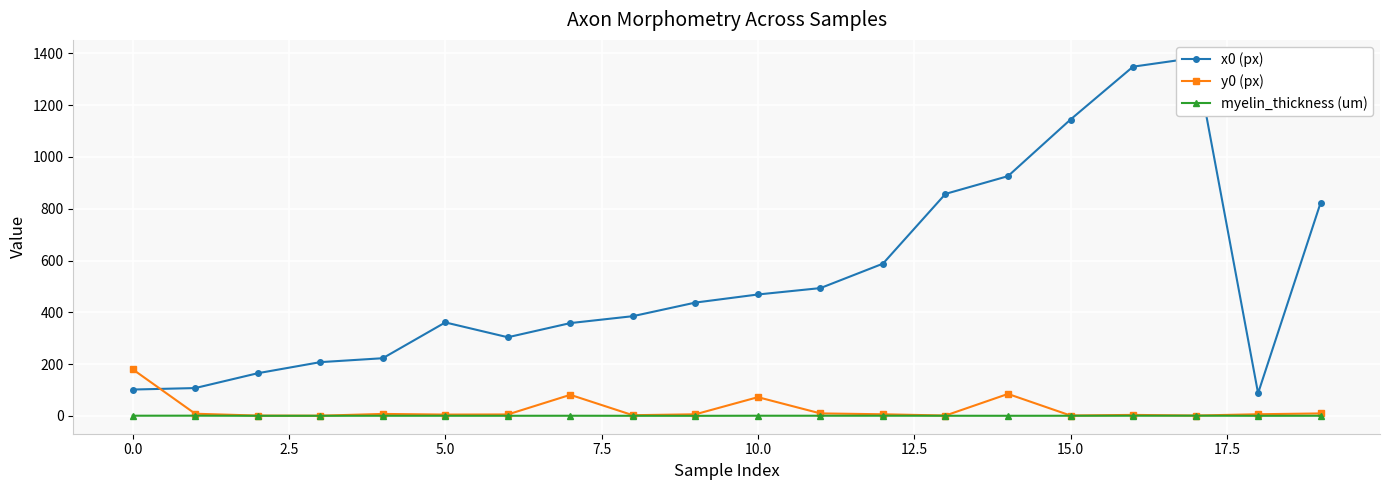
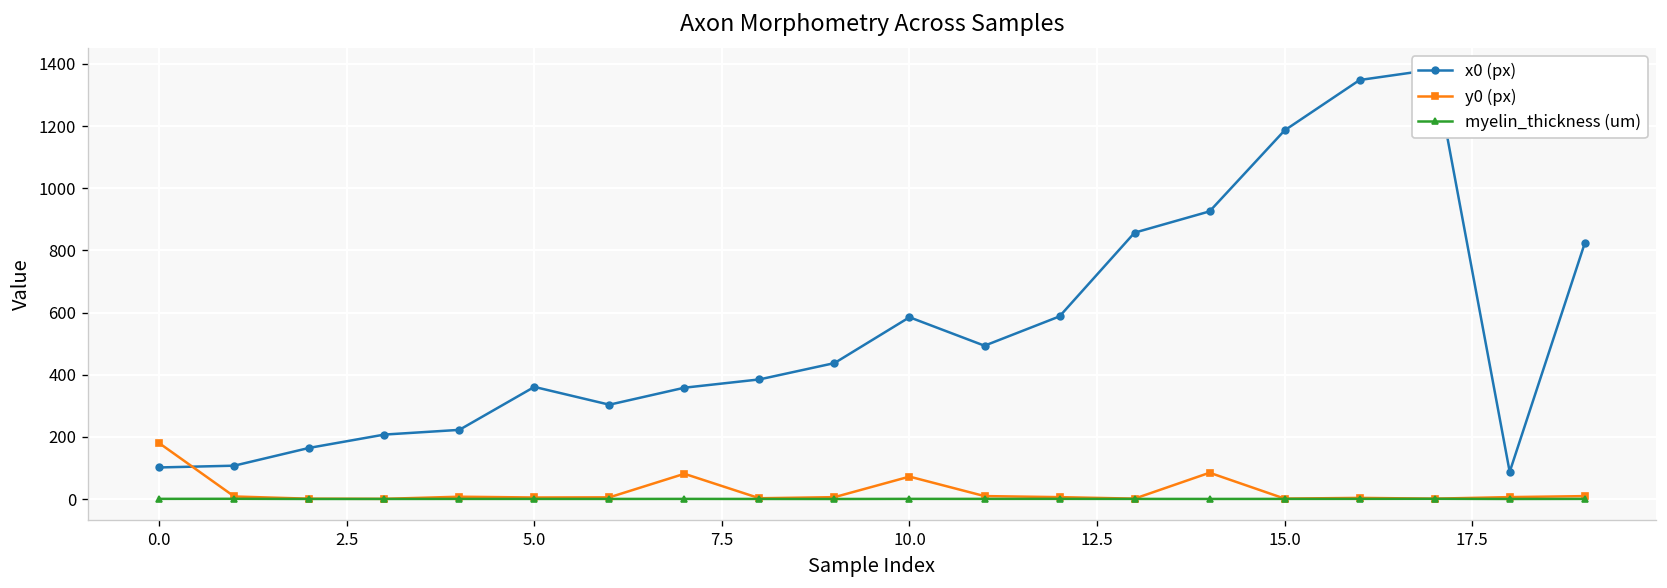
x0 (px), 10.0: 470 -> 590
x0 (px), 15.0: 1140 -> 1190
